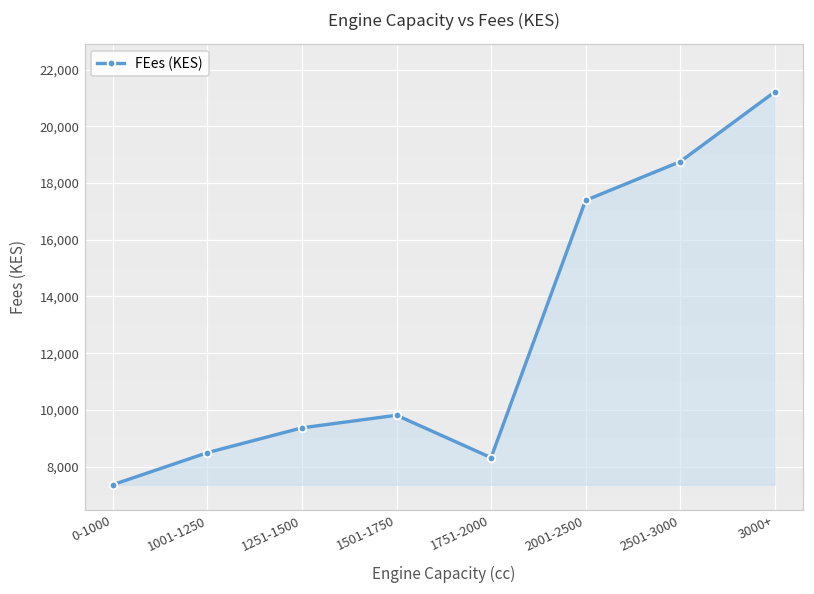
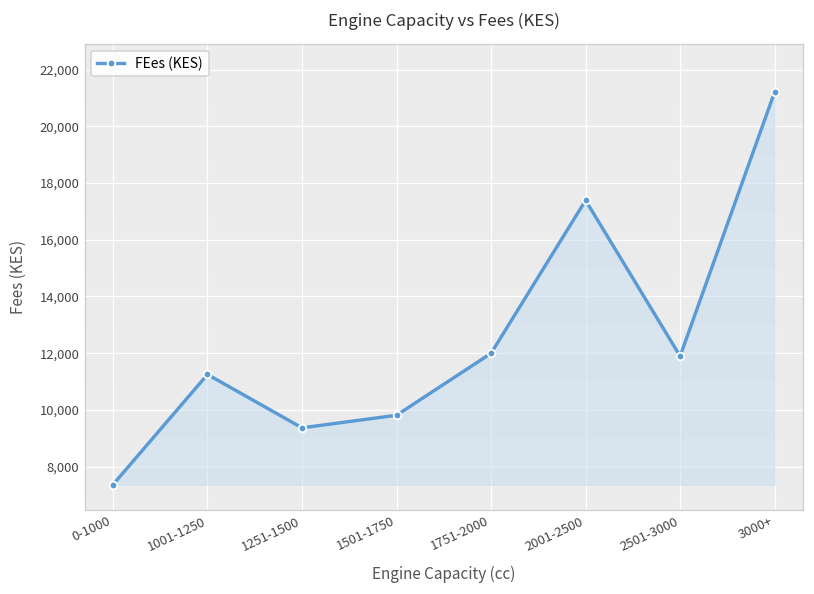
1001-1250: 8,500 -> 11,200
1751-2000: 8,300 -> 12,000
2501-3000: 18,800 -> 11,900
